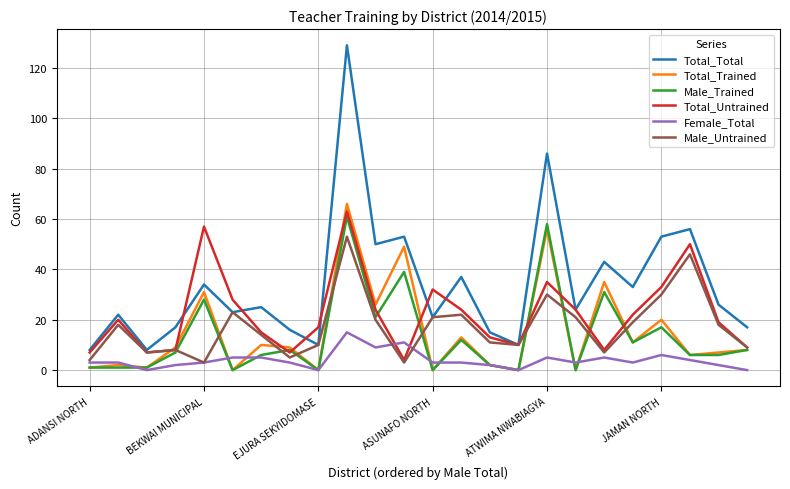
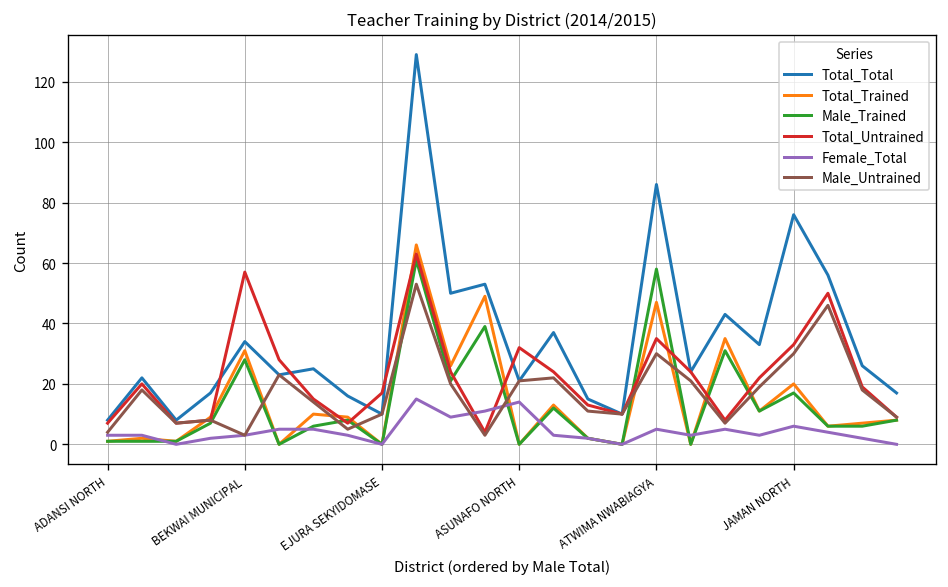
Female_Total, ASUNAFO NORTH: 3 -> 14
Total_Trained, ATWIMA NWABIAGYA: 56 -> 47
Total_Total, JAMAN NORTH: 53 -> 76
